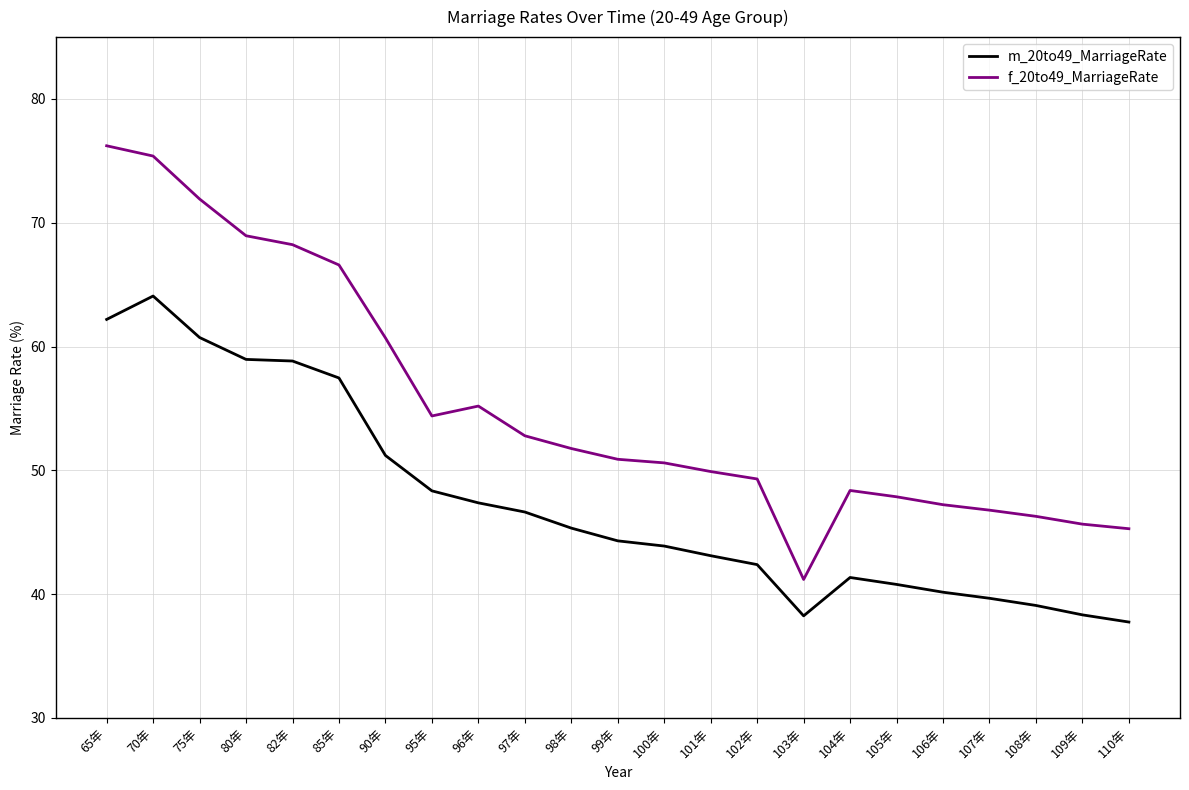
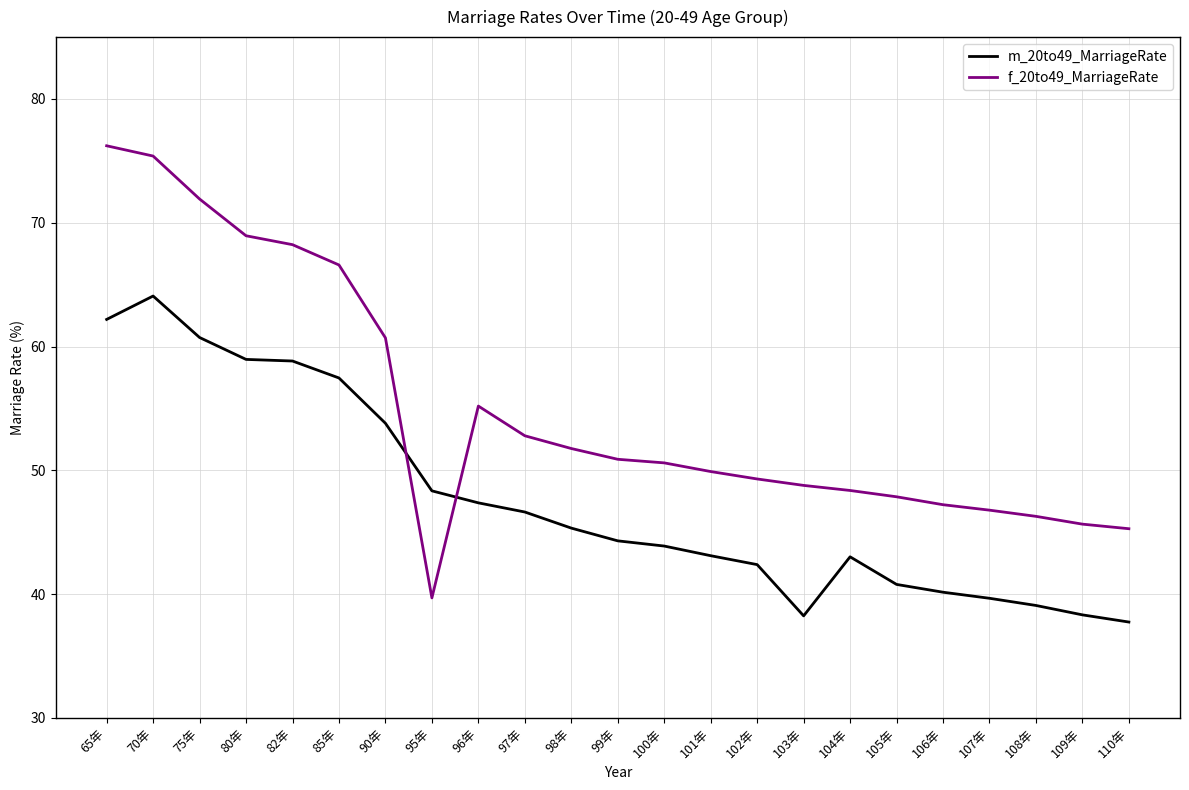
m_20to49_MarriageRate, 90年: 51.2 -> 53.8
f_20to49_MarriageRate, 95年: 54.4 -> 39.7
f_20to49_MarriageRate, 103年: 41.2 -> 48.8
m_20to49_MarriageRate, 104年: 41.3 -> 43.0
